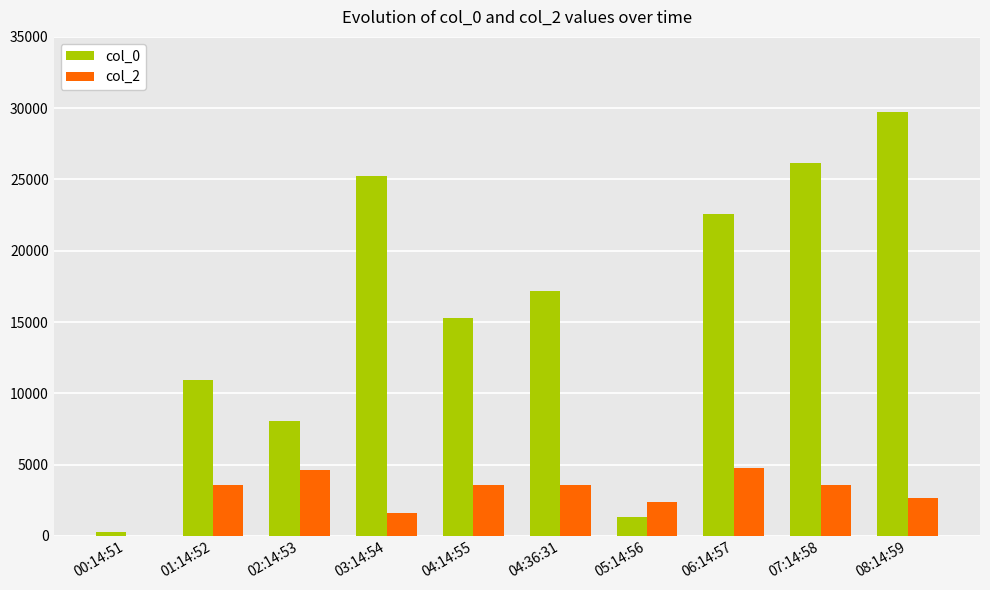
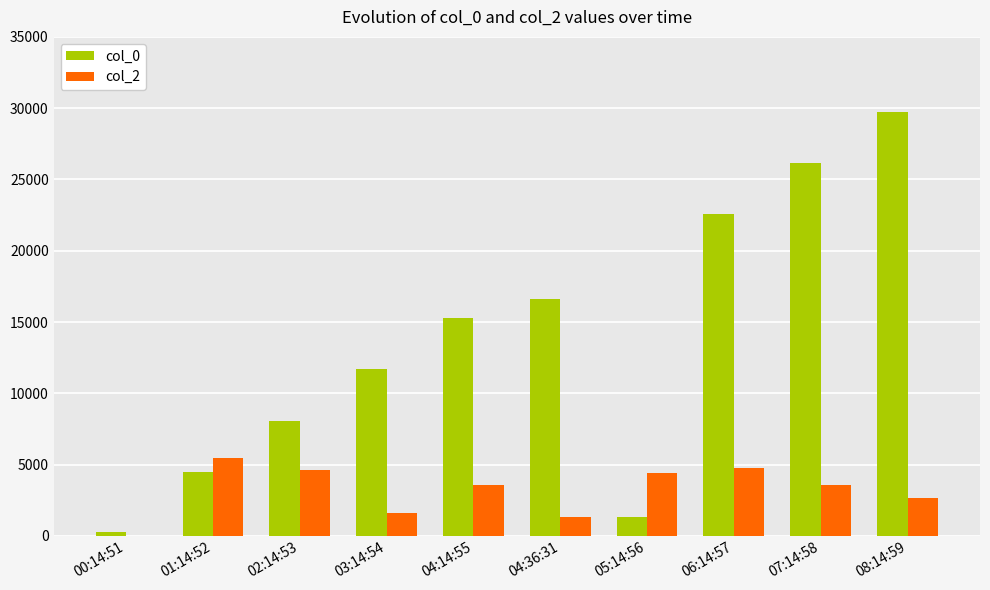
col_0, 01:14:52: 11000 -> 4500
col_2, 01:14:52: 3600 -> 5500
col_0, 03:14:54: 25300 -> 11700
col_0, 04:36:31: 17200 -> 16600
col_2, 04:36:31: 3600 -> 1300
col_2, 05:14:56: 2400 -> 4400
